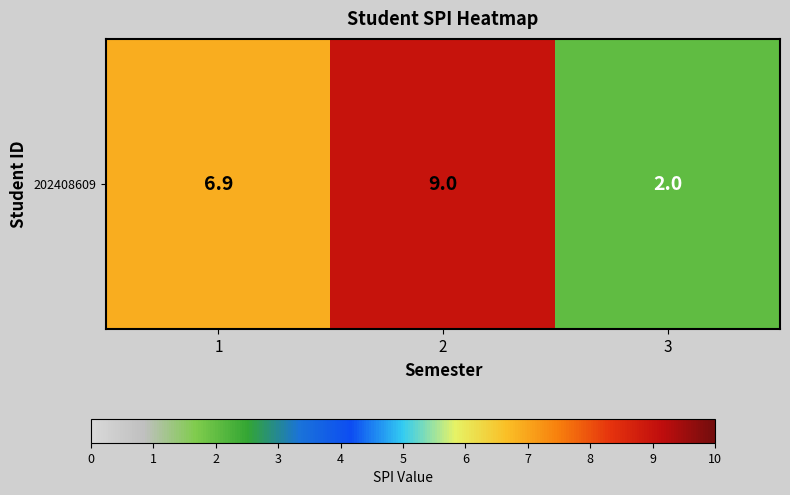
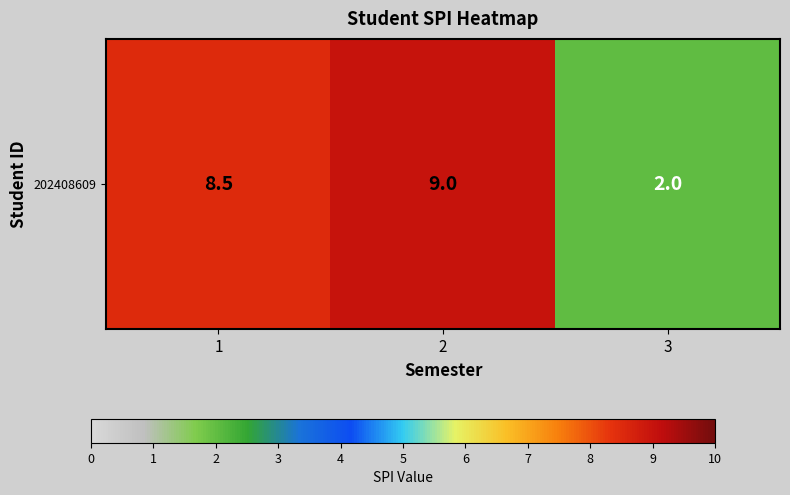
202408609, 1: 6.9 -> 8.5
